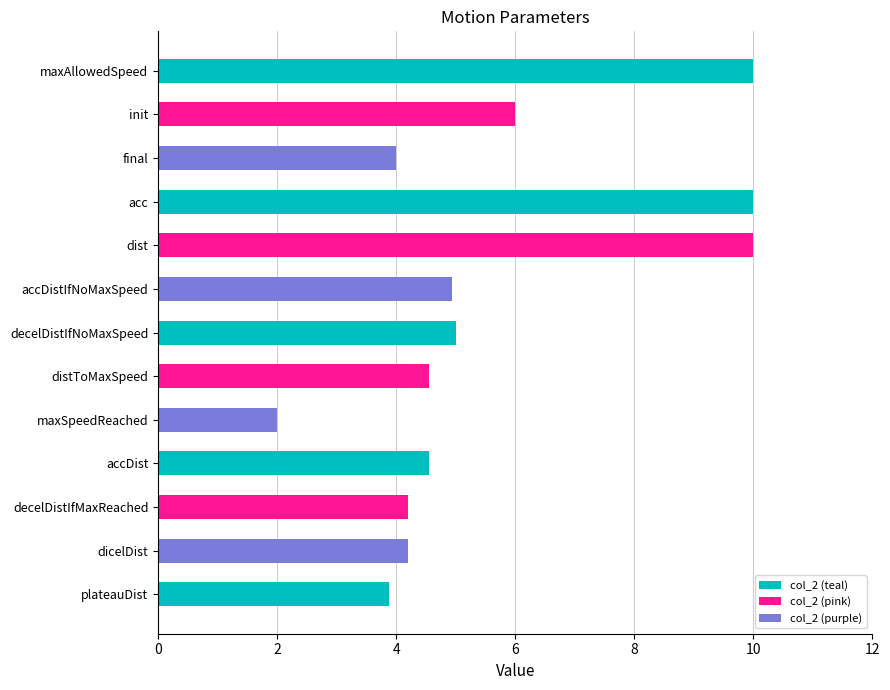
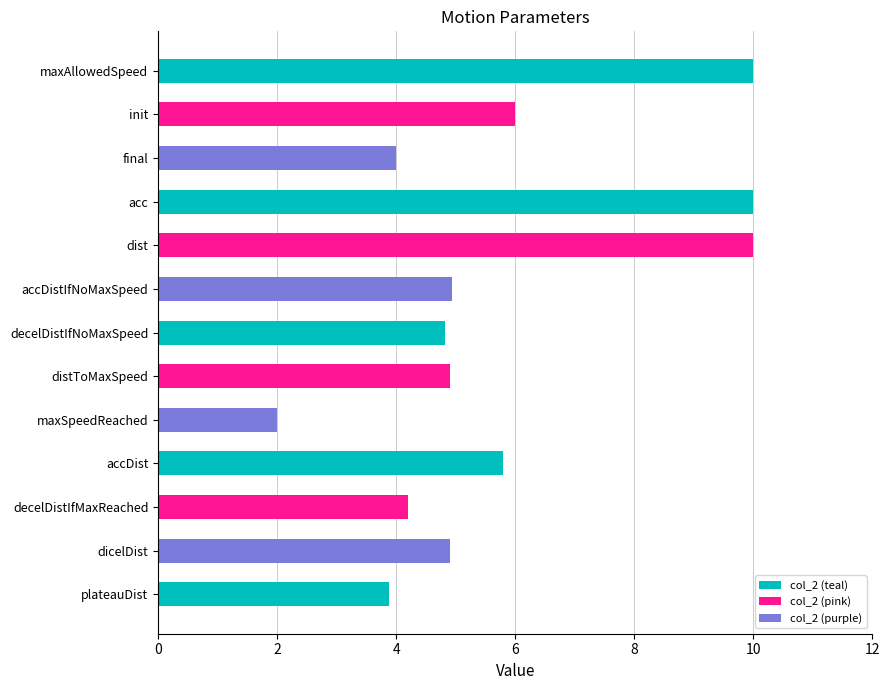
decelDistIfNoMaxSpeed: 5.0 -> 4.8
distToMaxSpeed: 4.6 -> 4.9
accDist: 4.6 -> 5.8
dicelDist: 4.2 -> 4.9
